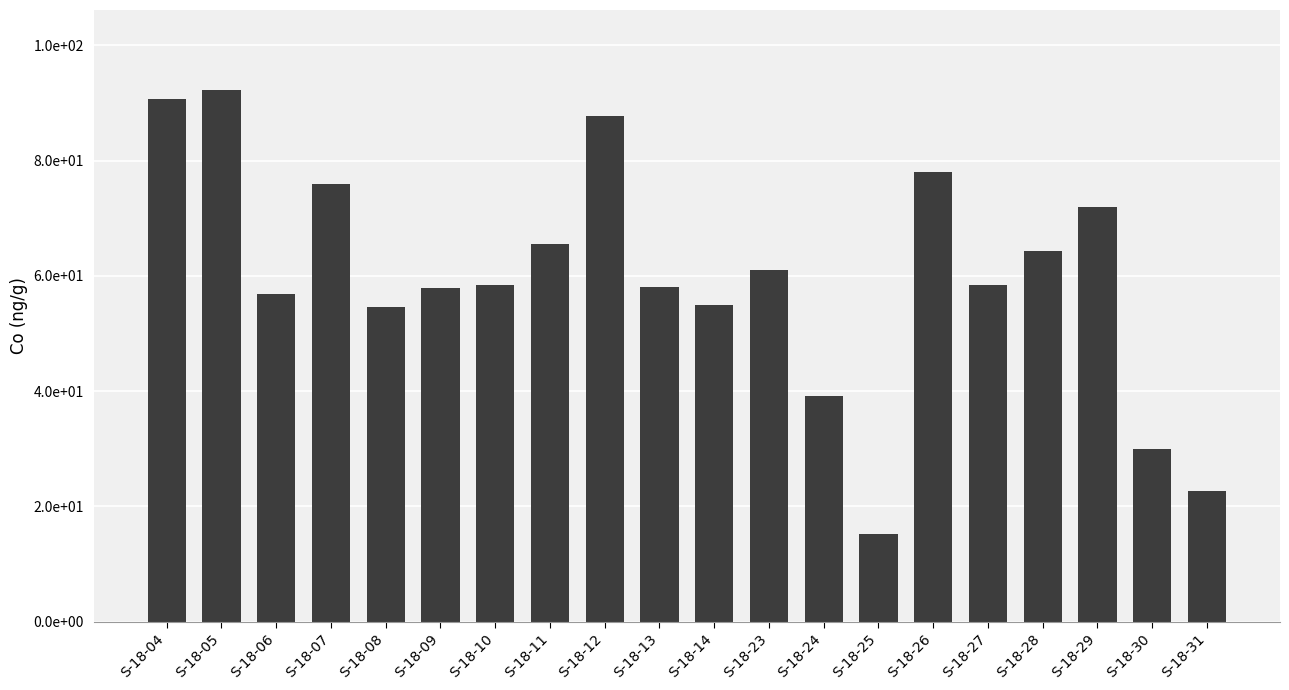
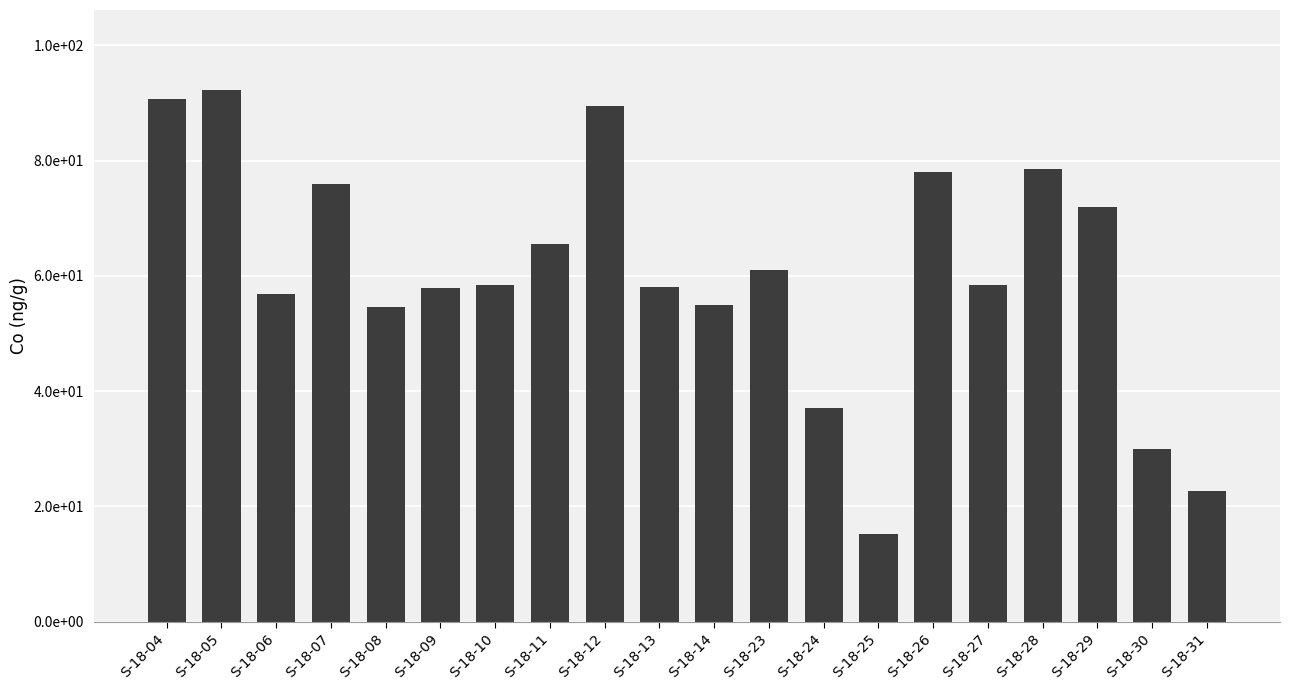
S-18-12: 88 -> 90
S-18-24: 39 -> 37
S-18-28: 64 -> 79
